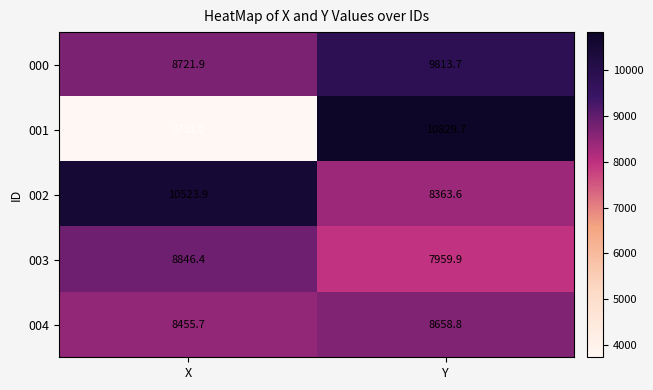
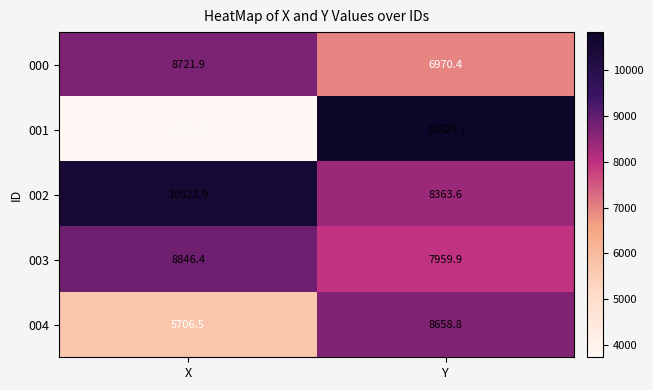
000, Y: 9813.7 -> 6970.4
004, X: 8455.7 -> 5706.5
